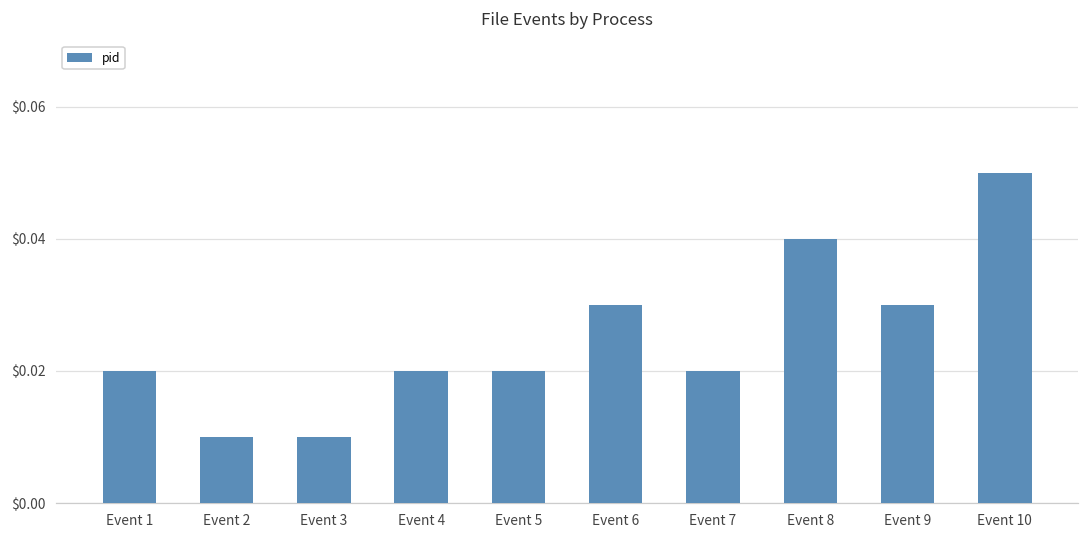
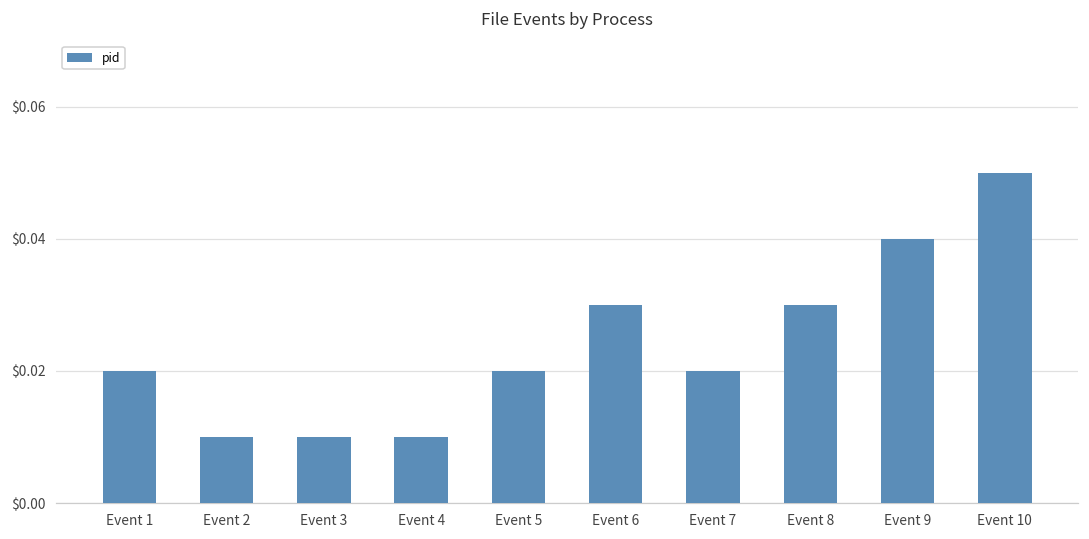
Event 4: $0.02 -> $0.01
Event 8: $0.04 -> $0.03
Event 9: $0.03 -> $0.04
